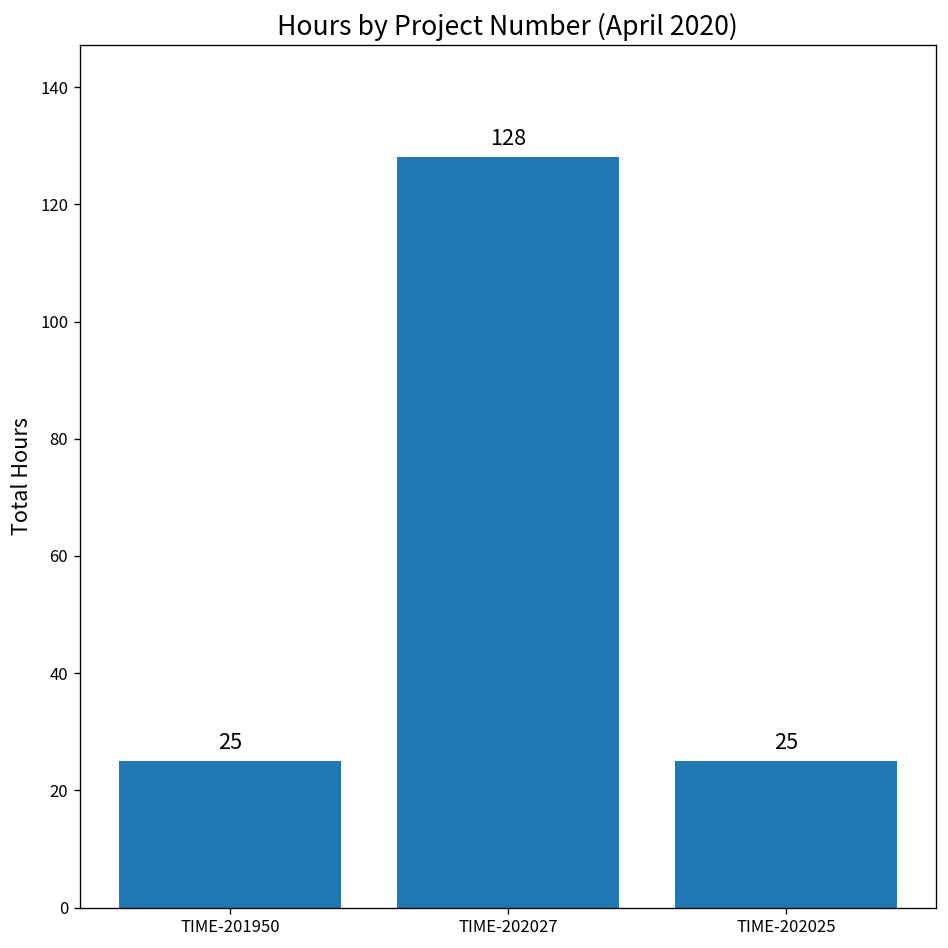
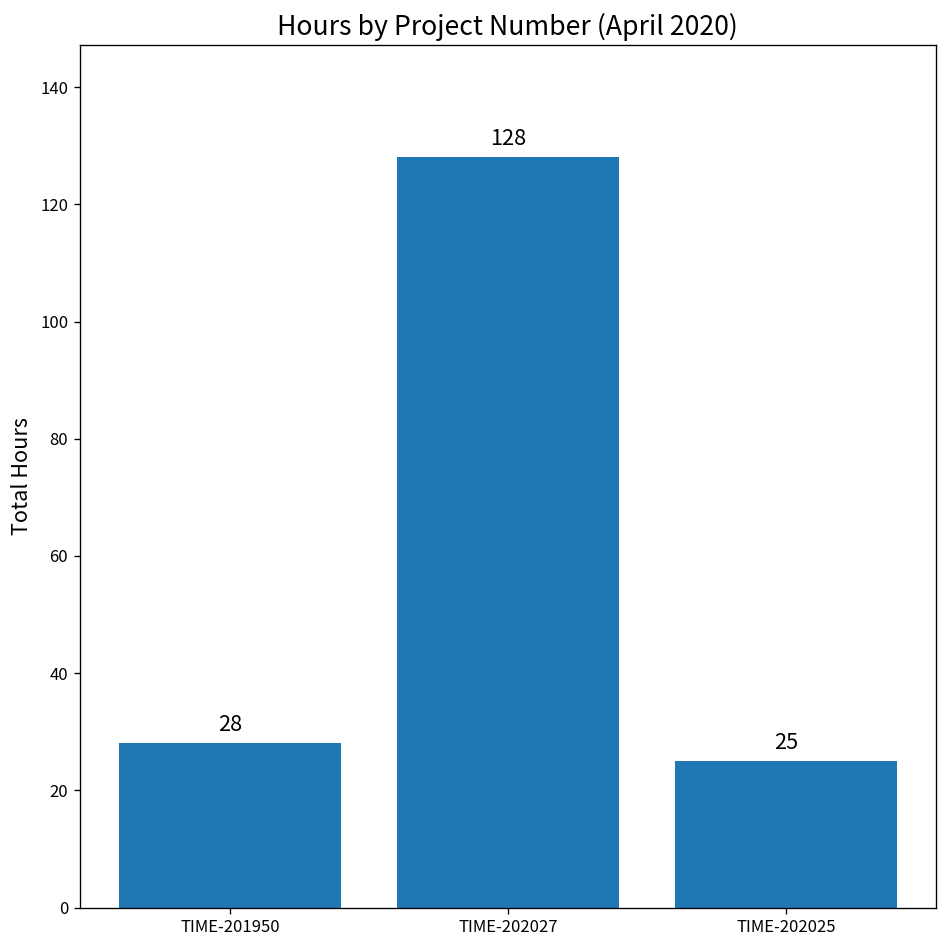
TIME-201950: 25 -> 28
